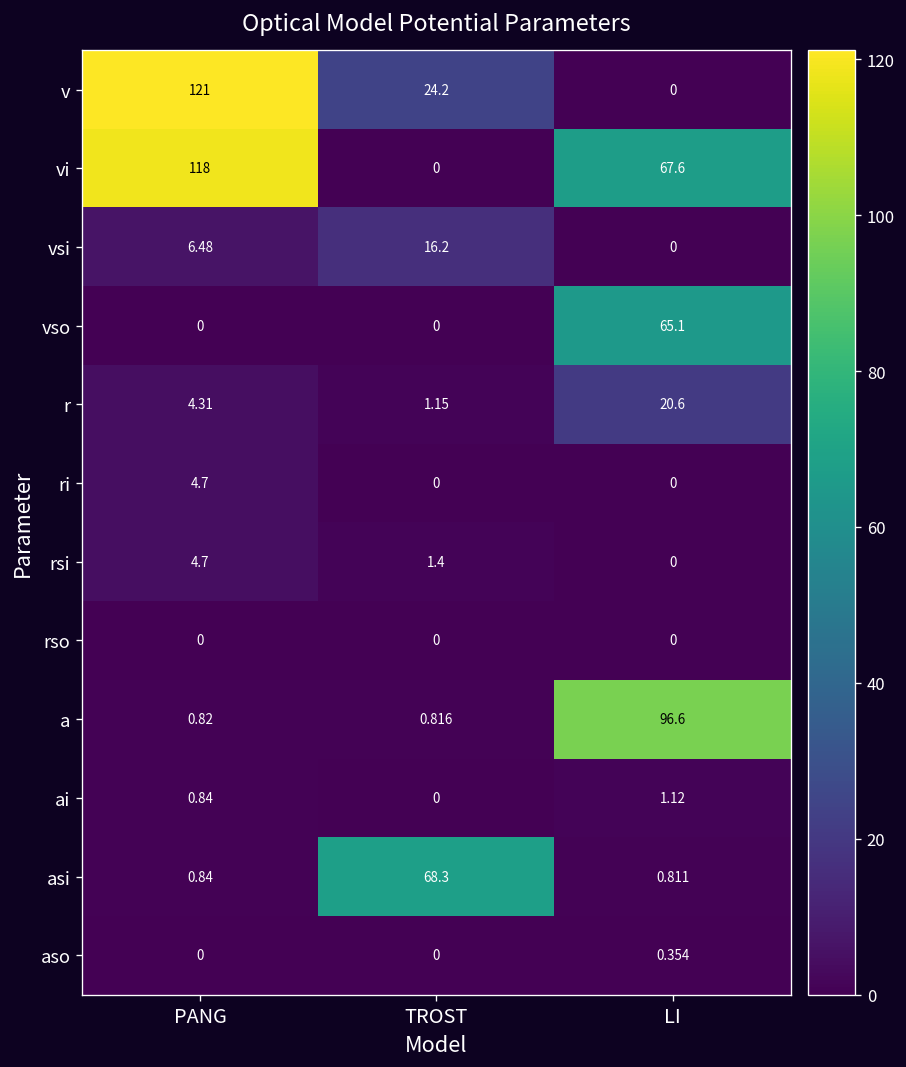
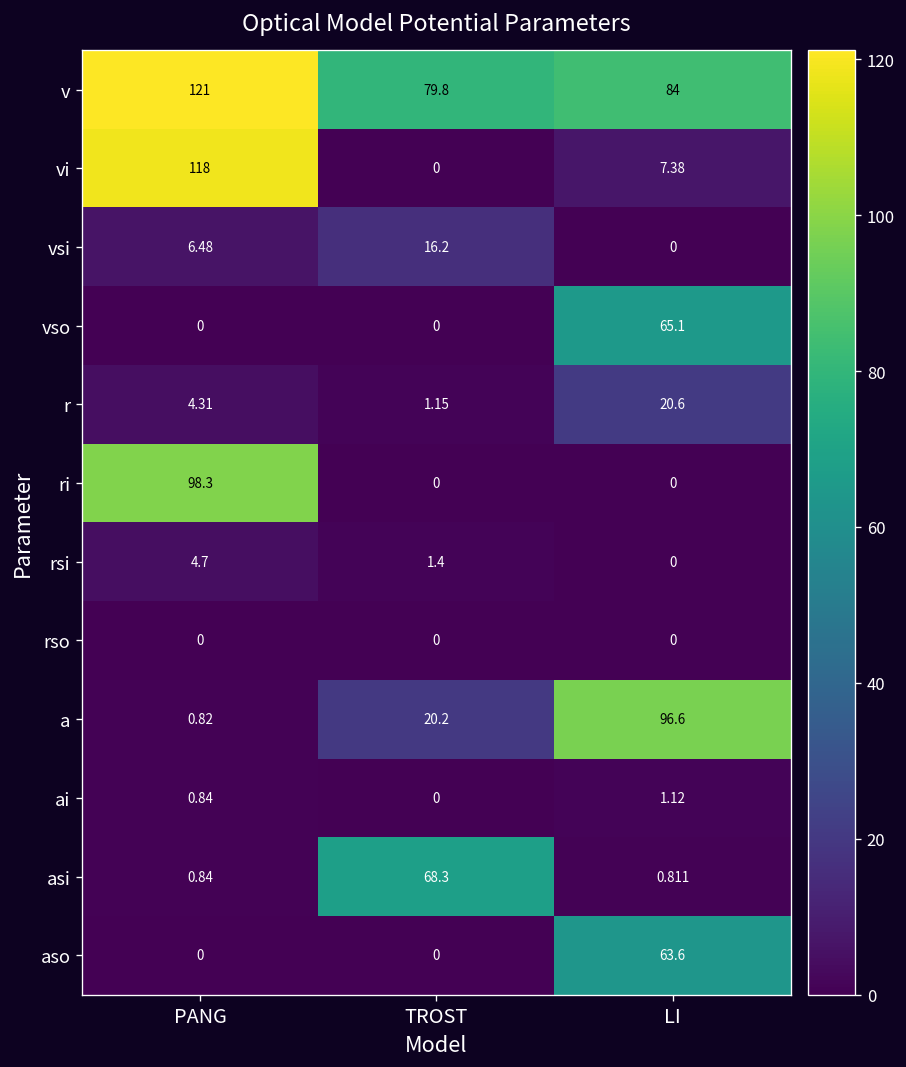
v, TROST: 24.2 -> 79.8
v, LI: 0 -> 84
vi, LI: 67.6 -> 7.38
ri, PANG: 4.7 -> 98.3
a, TROST: 0.816 -> 20.2
aso, LI: 0.354 -> 63.6
